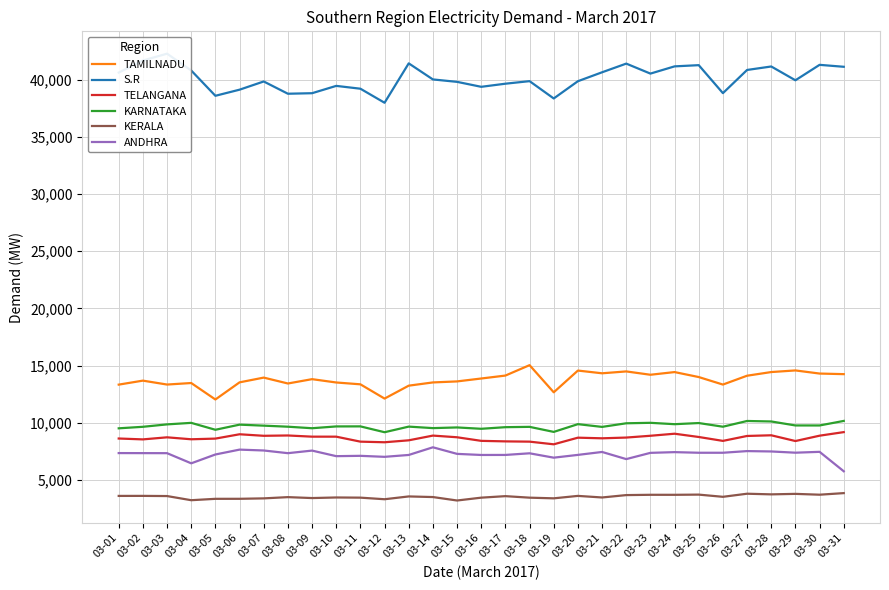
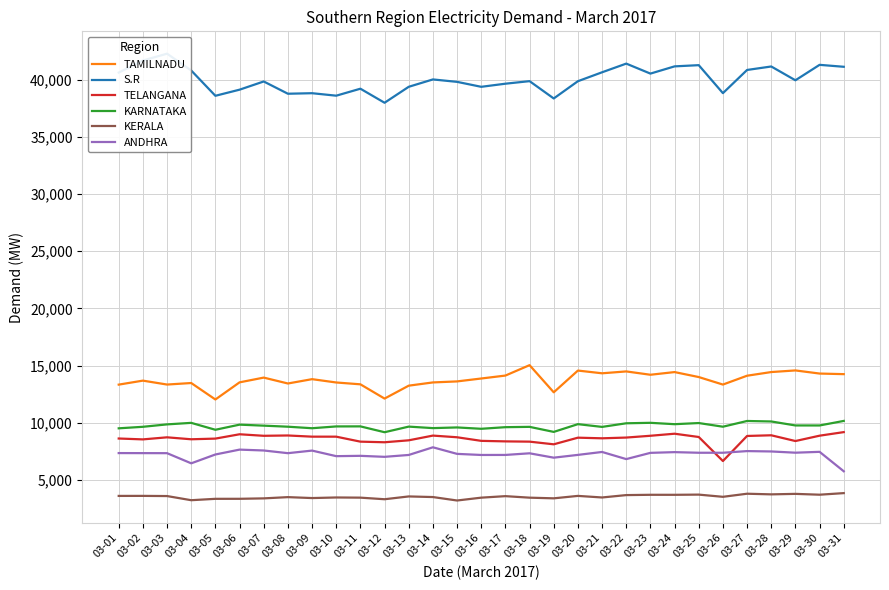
S.R, 03-10: 39,500 -> 38,600
S.R, 03-13: 41,400 -> 39,400
TELANGANA, 03-26: 8,400 -> 6,700
